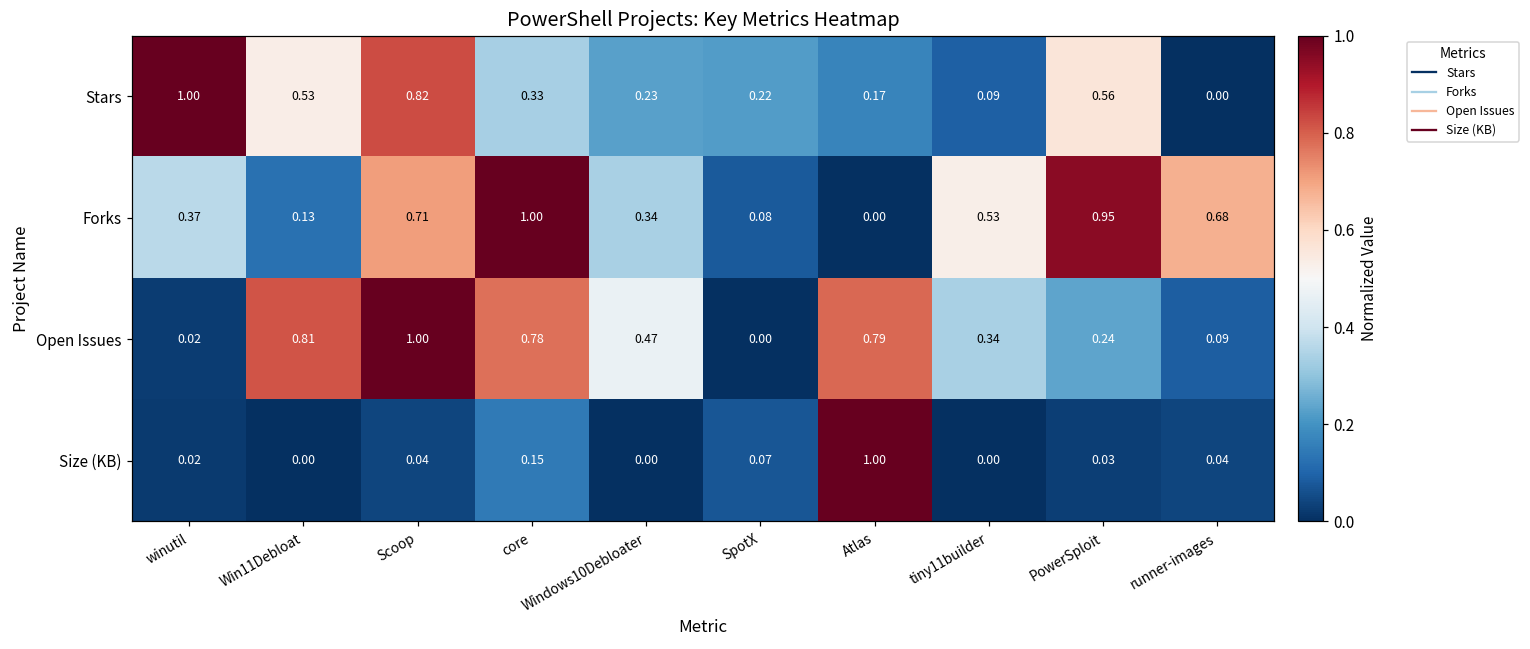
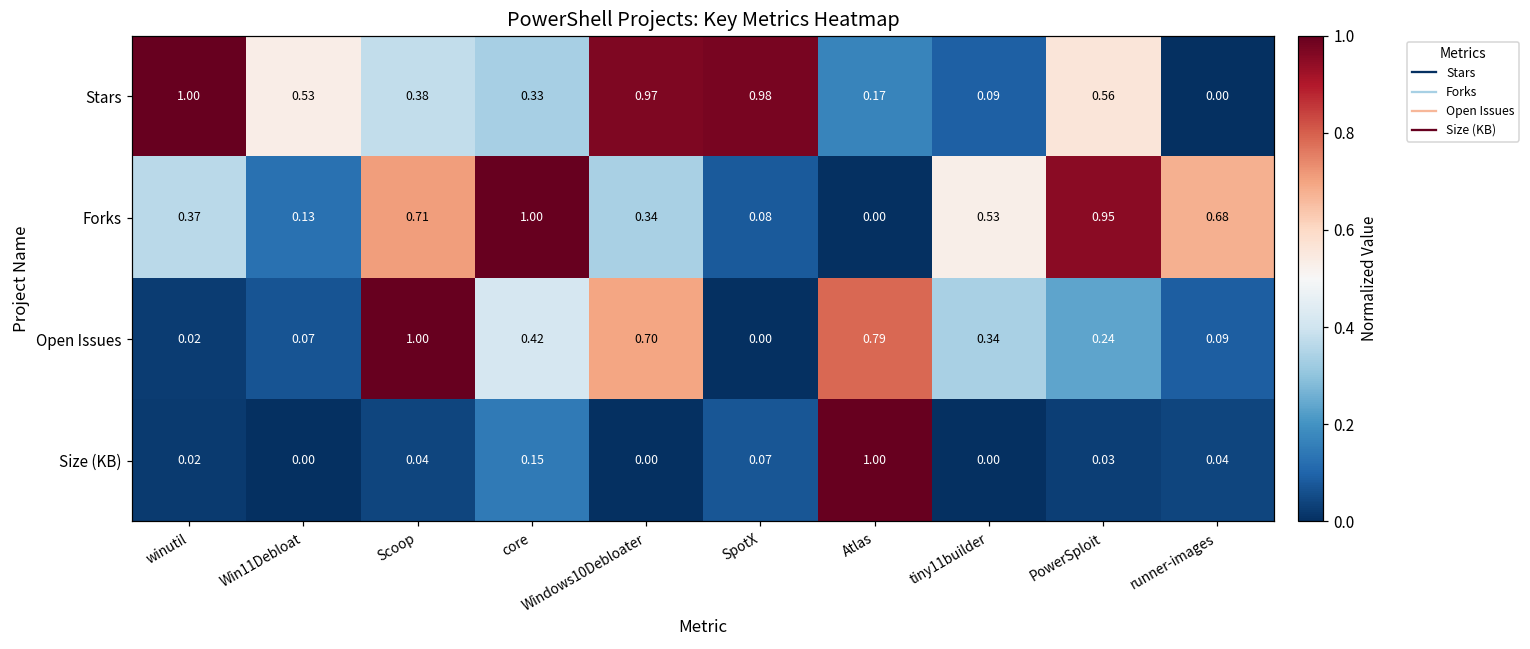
Stars, Scoop: 0.82 -> 0.38
Stars, Windows10Debloater: 0.23 -> 0.97
Stars, SpotX: 0.22 -> 0.98
Open Issues, Win11Debloat: 0.81 -> 0.07
Open Issues, core: 0.78 -> 0.42
Open Issues, Windows10Debloater: 0.47 -> 0.70
